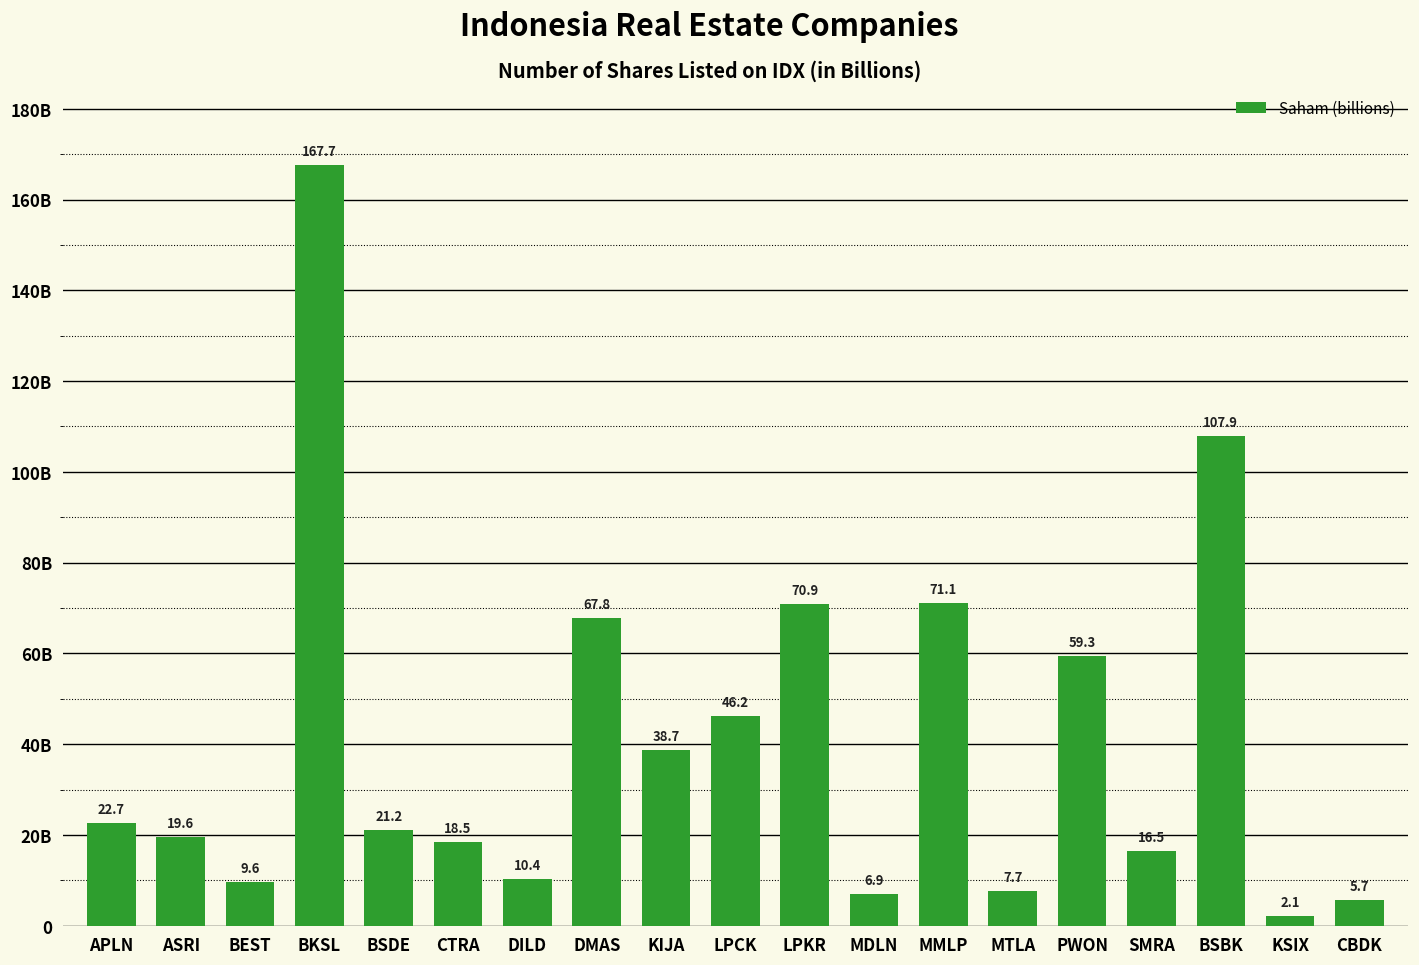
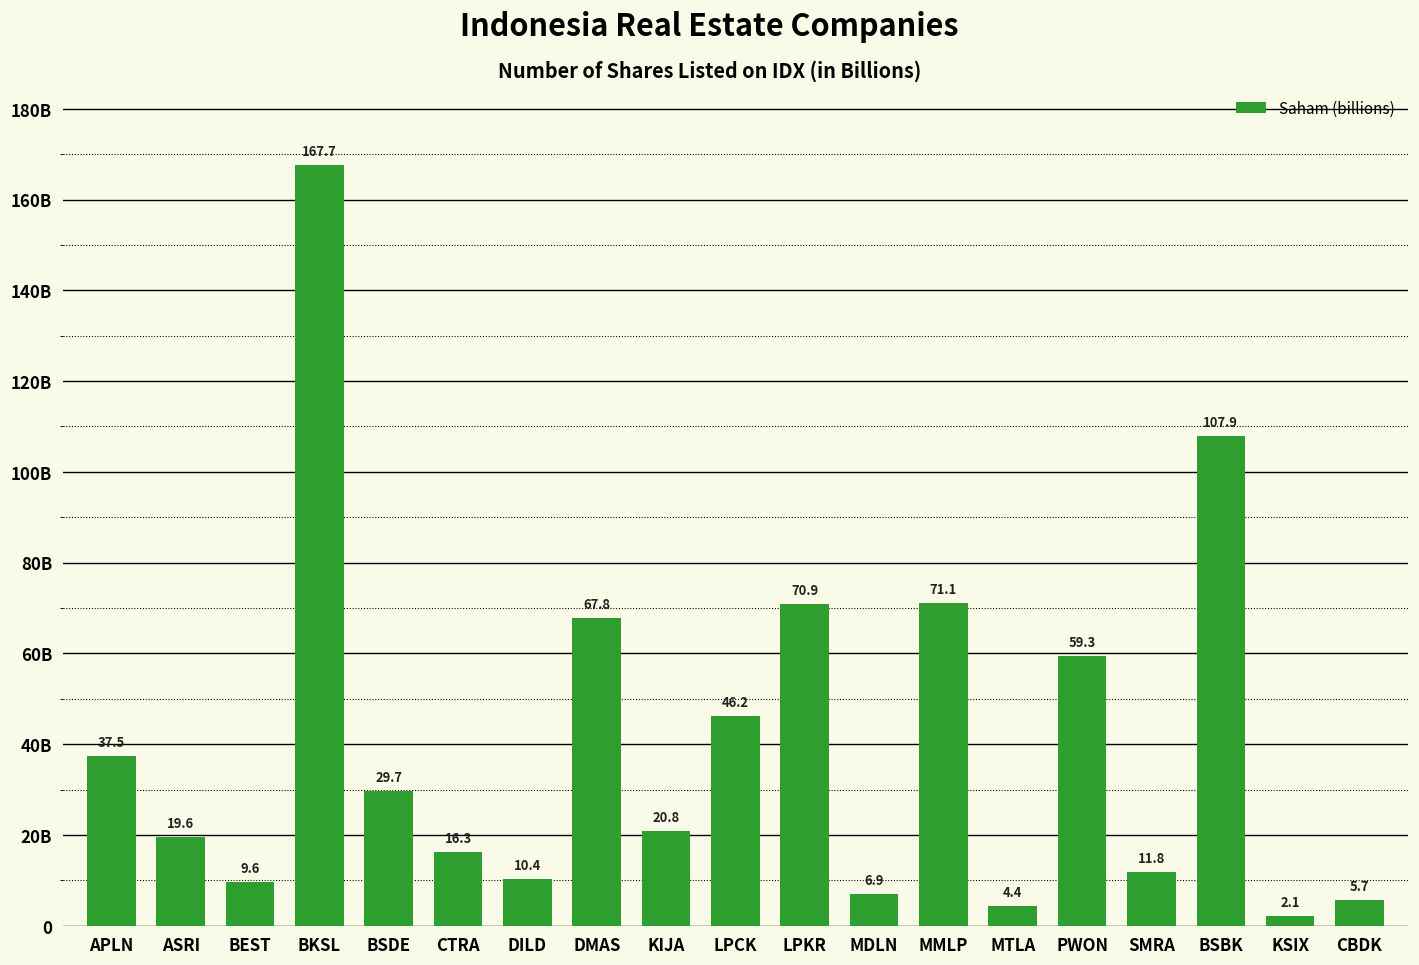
APLN: 22.7 -> 37.5
BSDE: 21.2 -> 29.7
CTRA: 18.5 -> 16.3
KIJA: 38.7 -> 20.8
MTLA: 7.7 -> 4.4
SMRA: 16.5 -> 11.8
